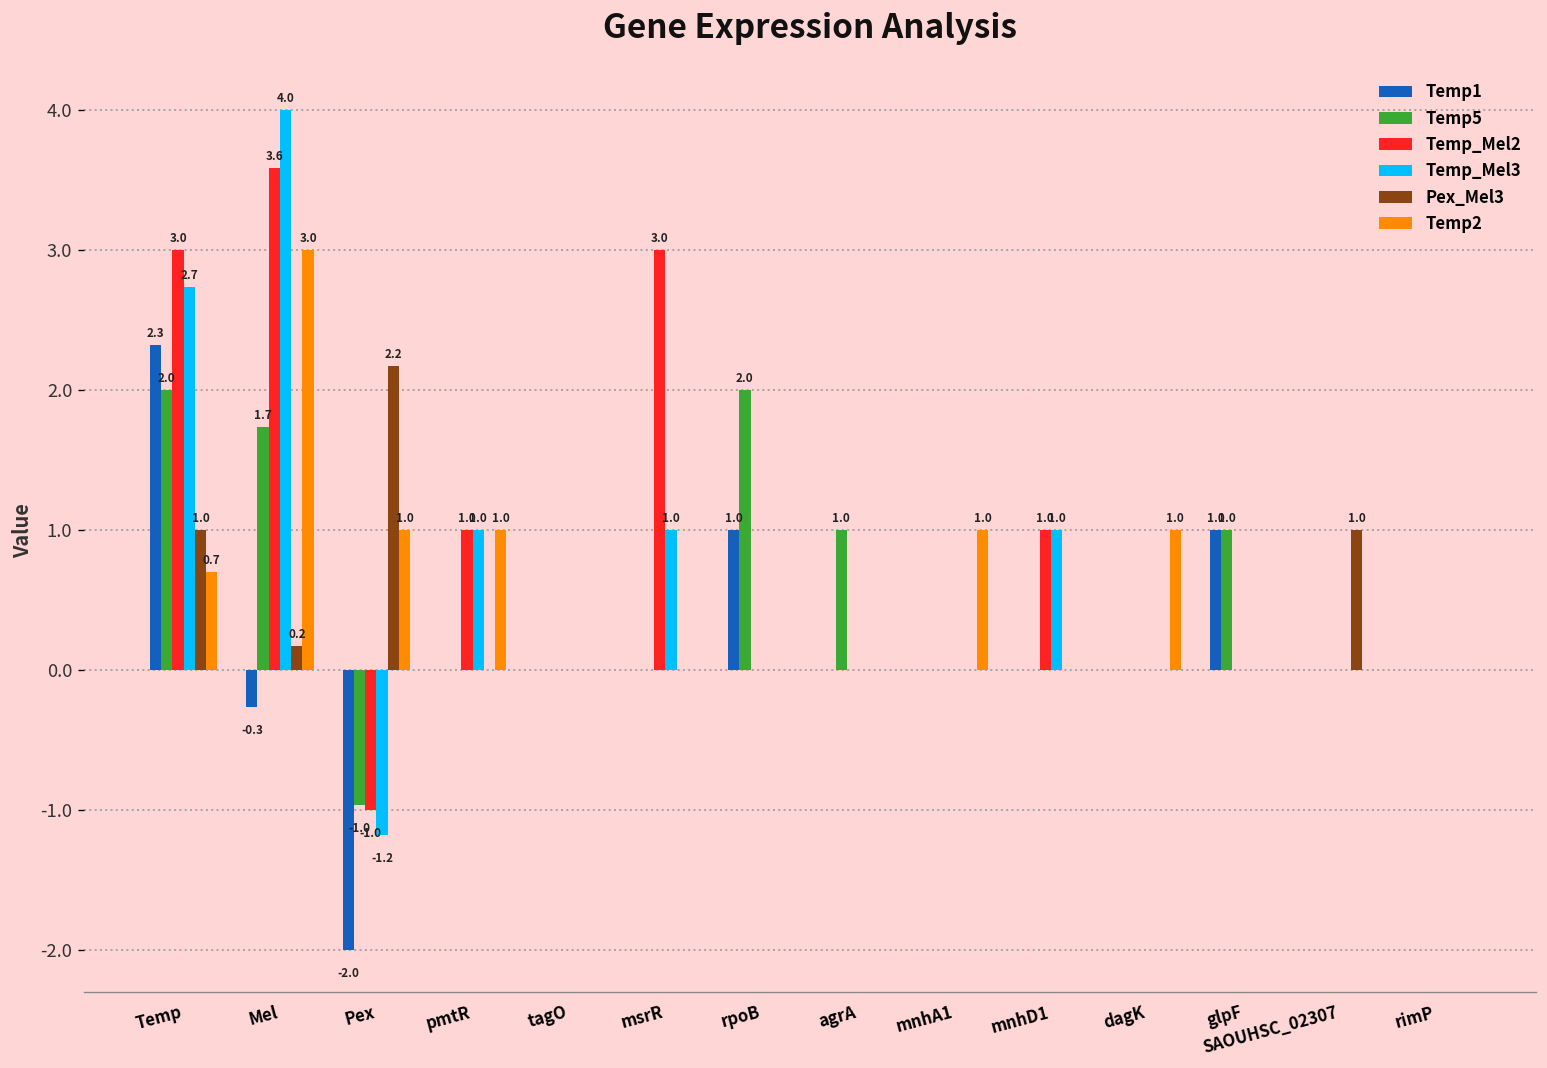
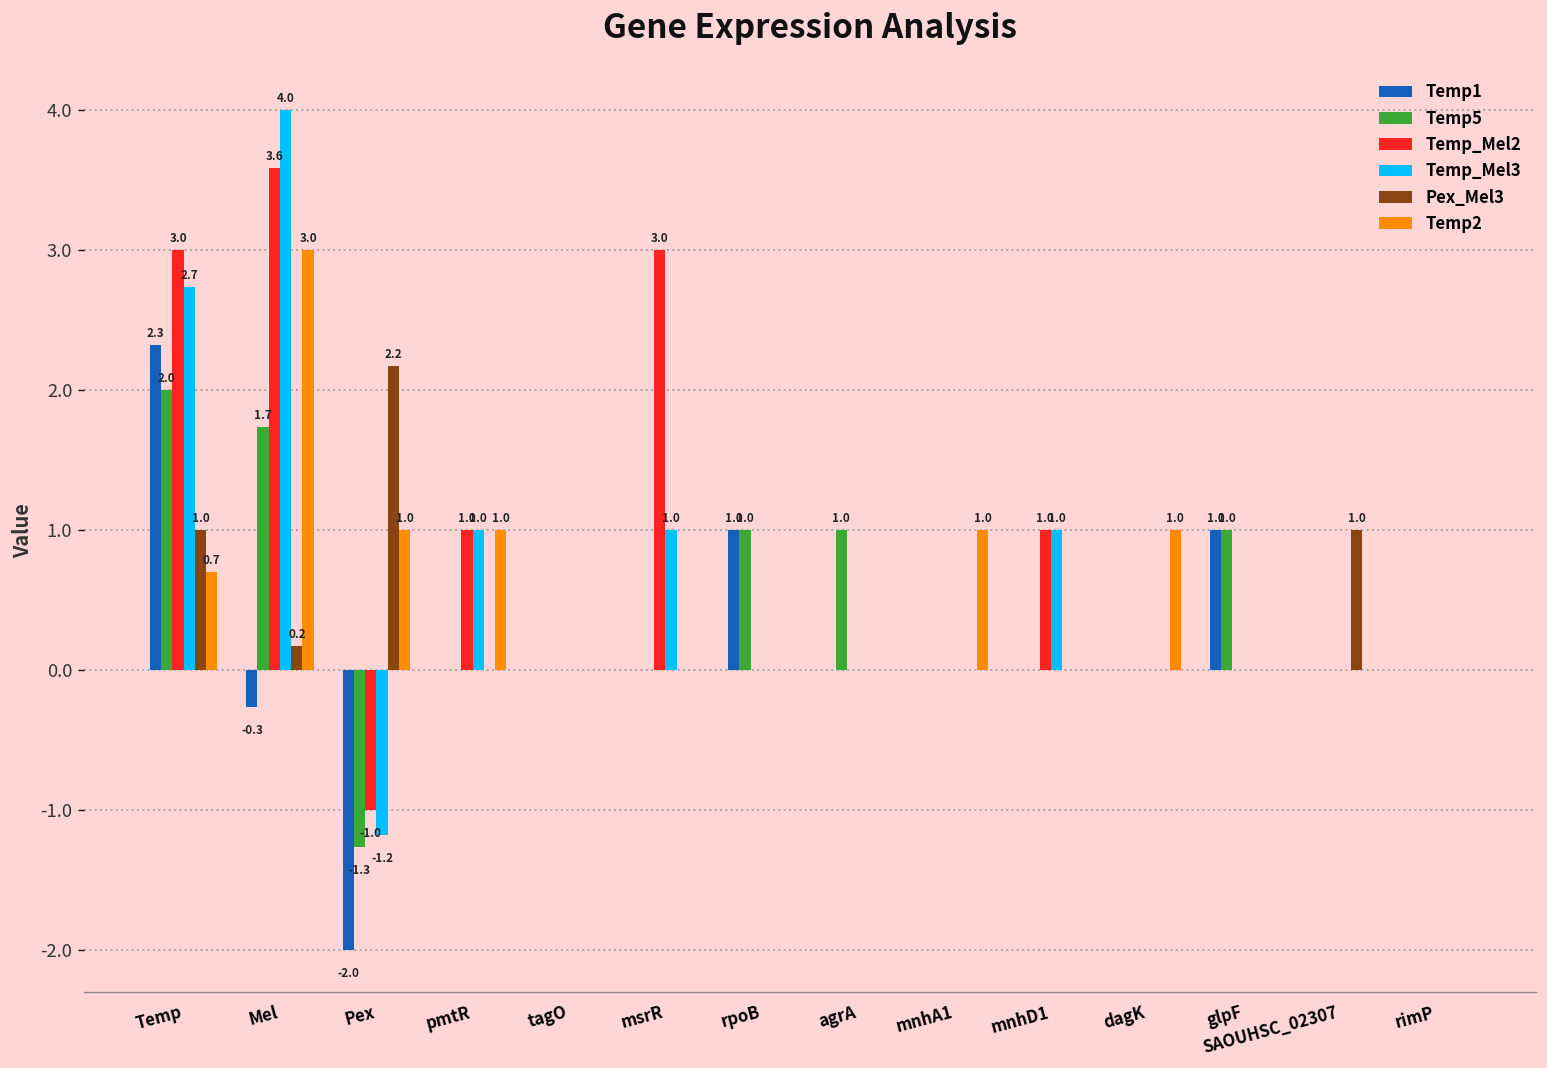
Temp5, Pex: -1.0 -> -1.3
Temp5, rpoB: 2.0 -> 1.0
